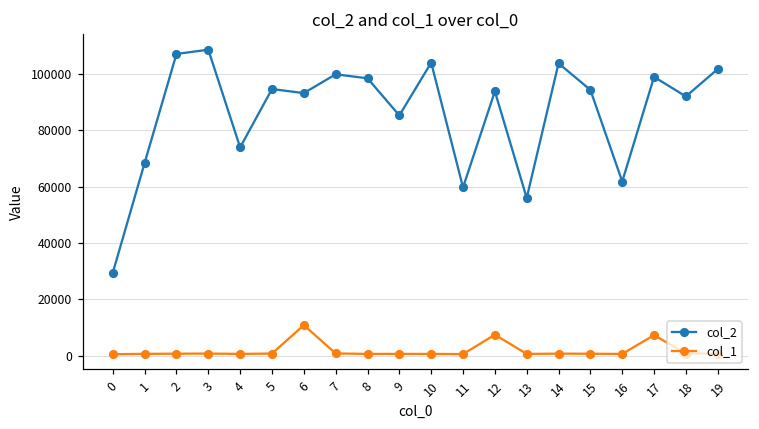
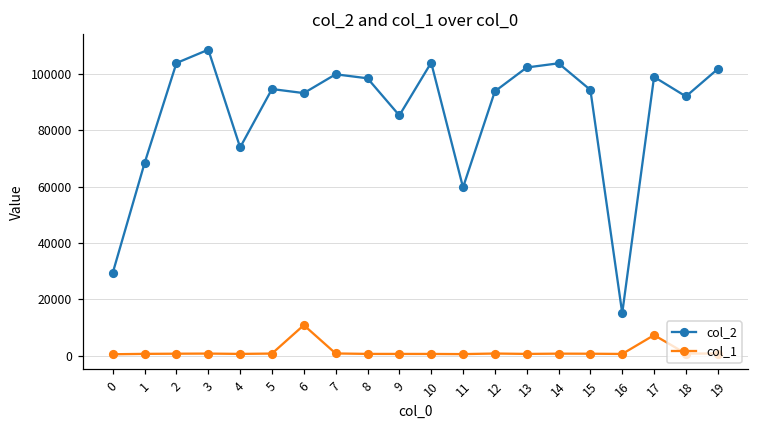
col_2, 2: 107000 -> 104000
col_1, 12: 7000 -> 1000
col_2, 13: 56000 -> 102000
col_2, 16: 62000 -> 15000
